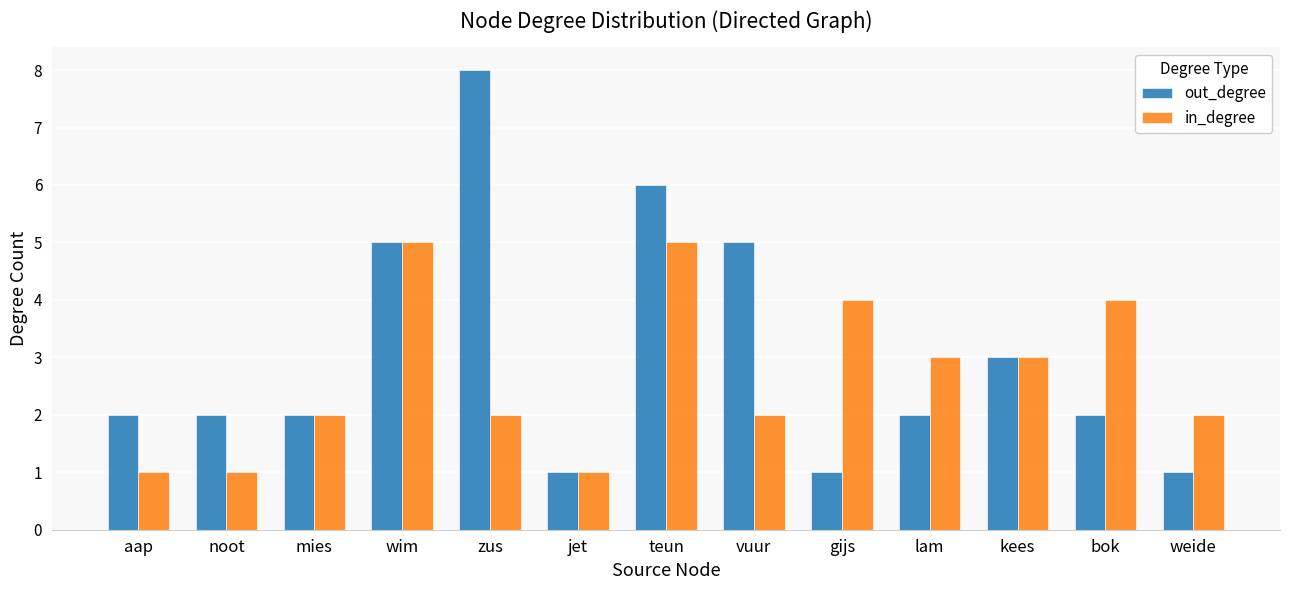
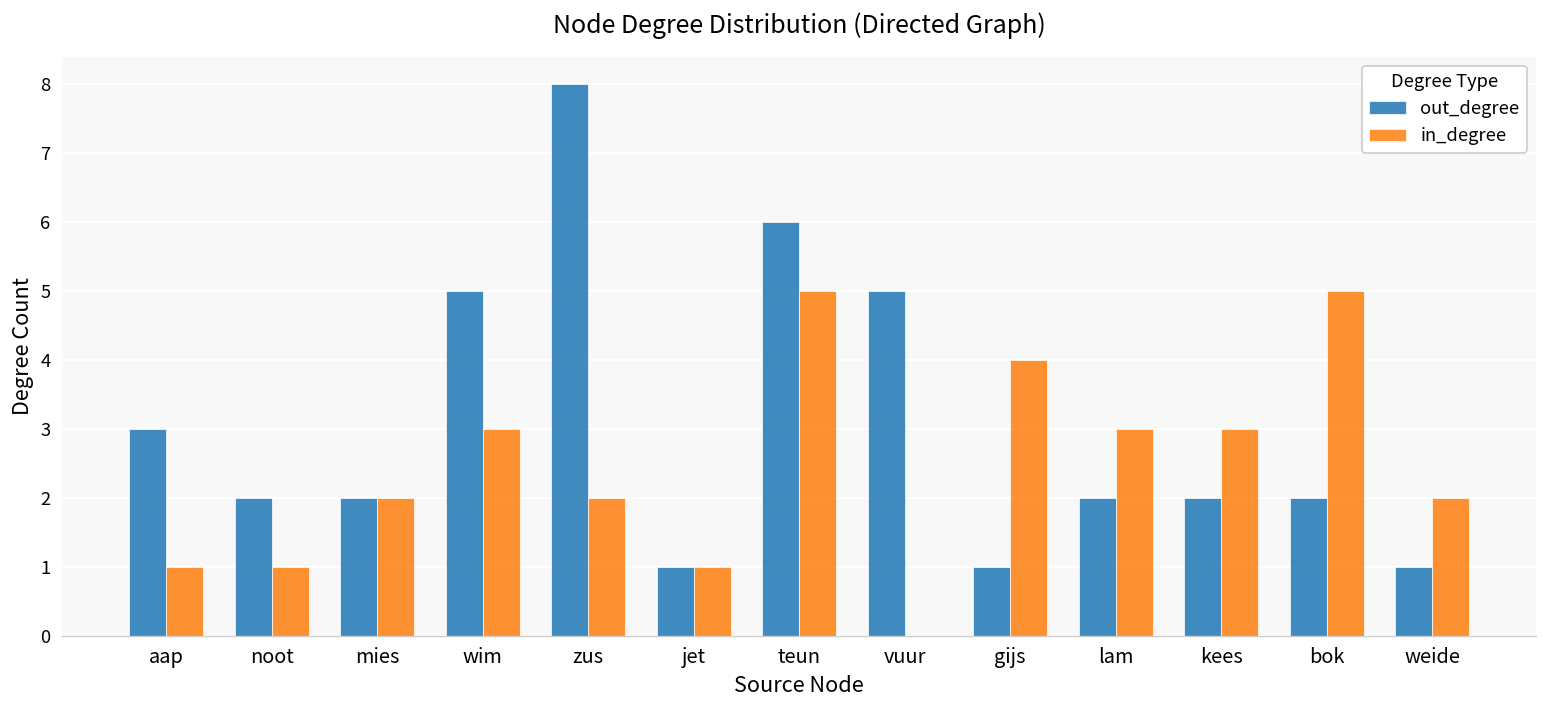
out_degree, aap: 2 -> 3
in_degree, wim: 5 -> 3
in_degree, vuur: 2 -> 0
out_degree, kees: 3 -> 2
in_degree, bok: 4 -> 5
